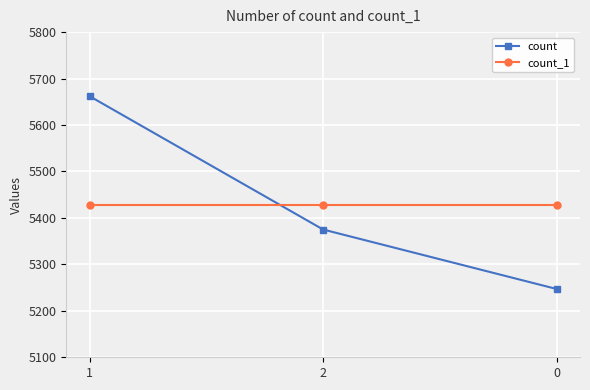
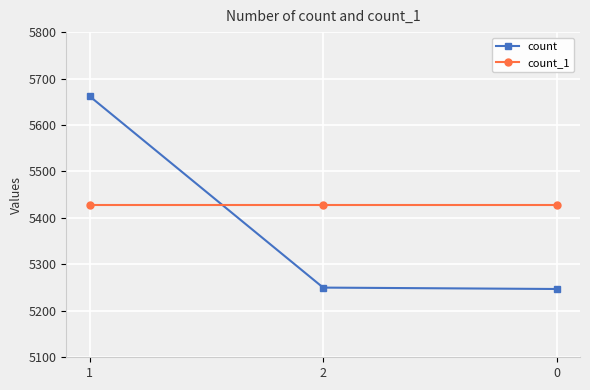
count, 2: 5380 -> 5250
